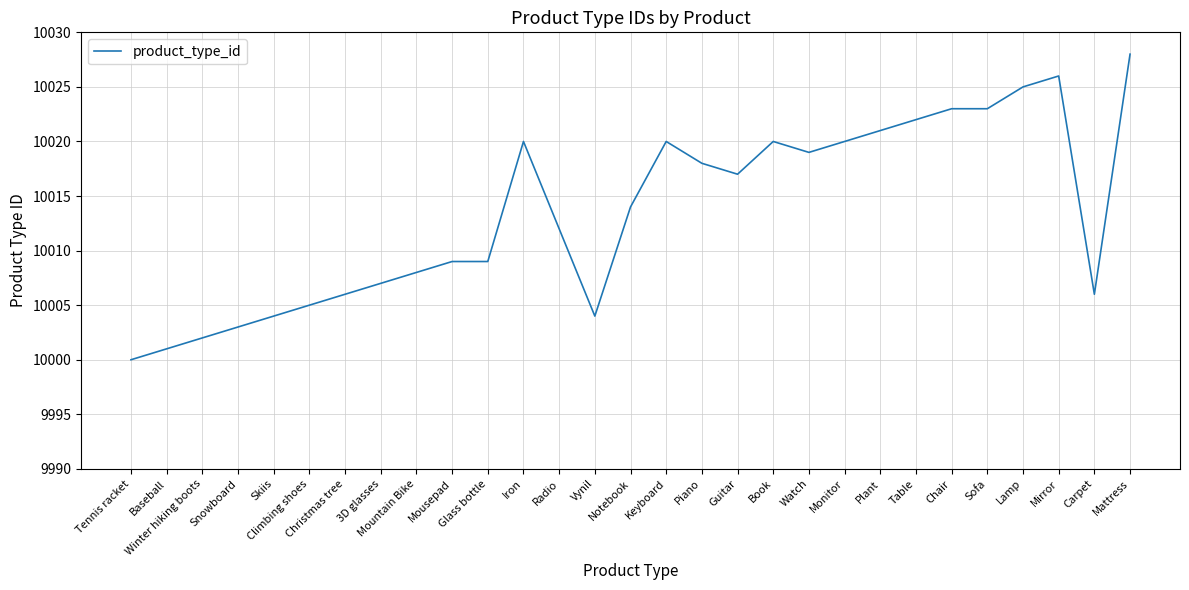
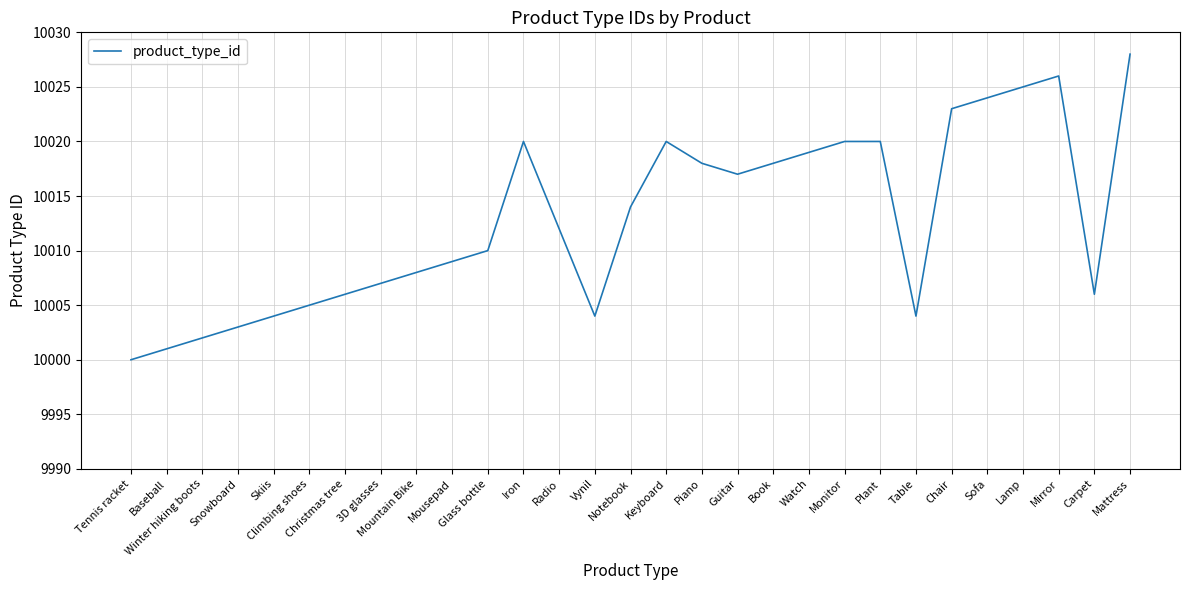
Glass bottle: 10009 -> 10010
Book: 10020 -> 10018
Plant: 10021 -> 10020
Table: 10022 -> 10004
Sofa: 10023 -> 10024
